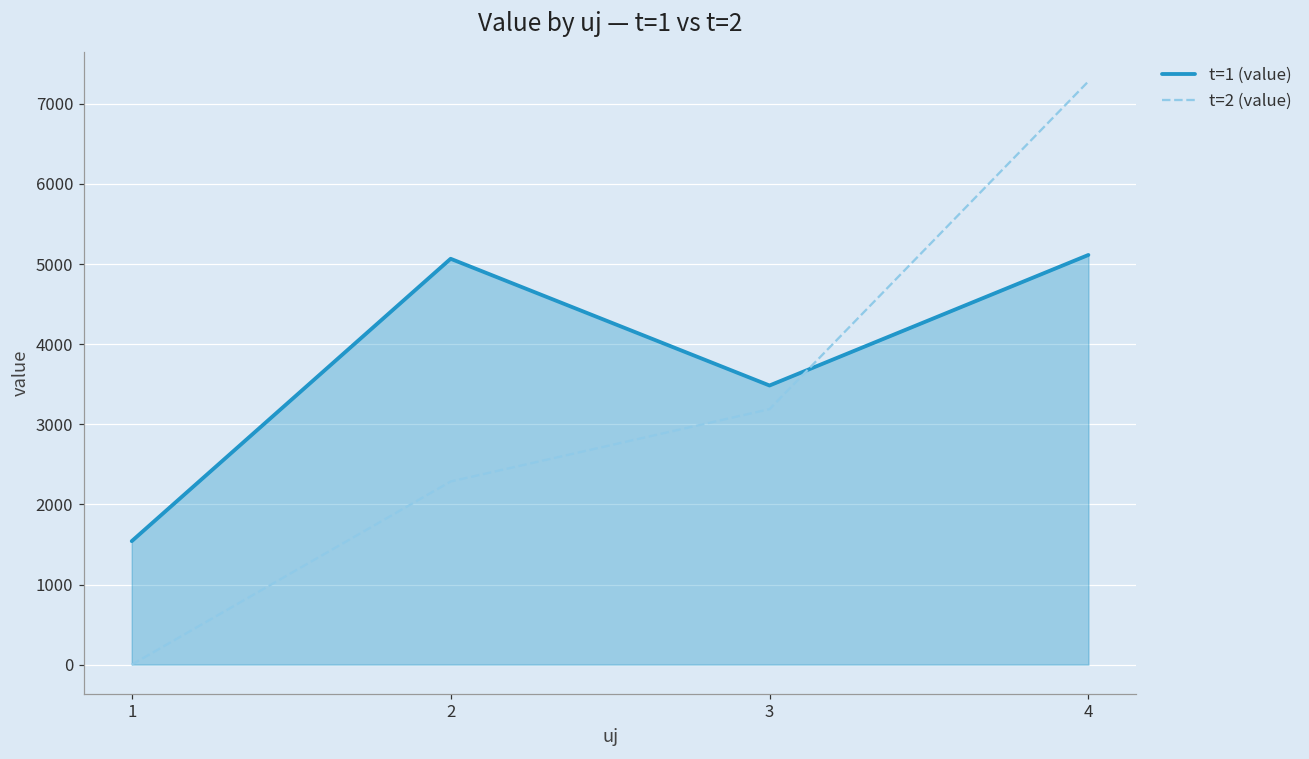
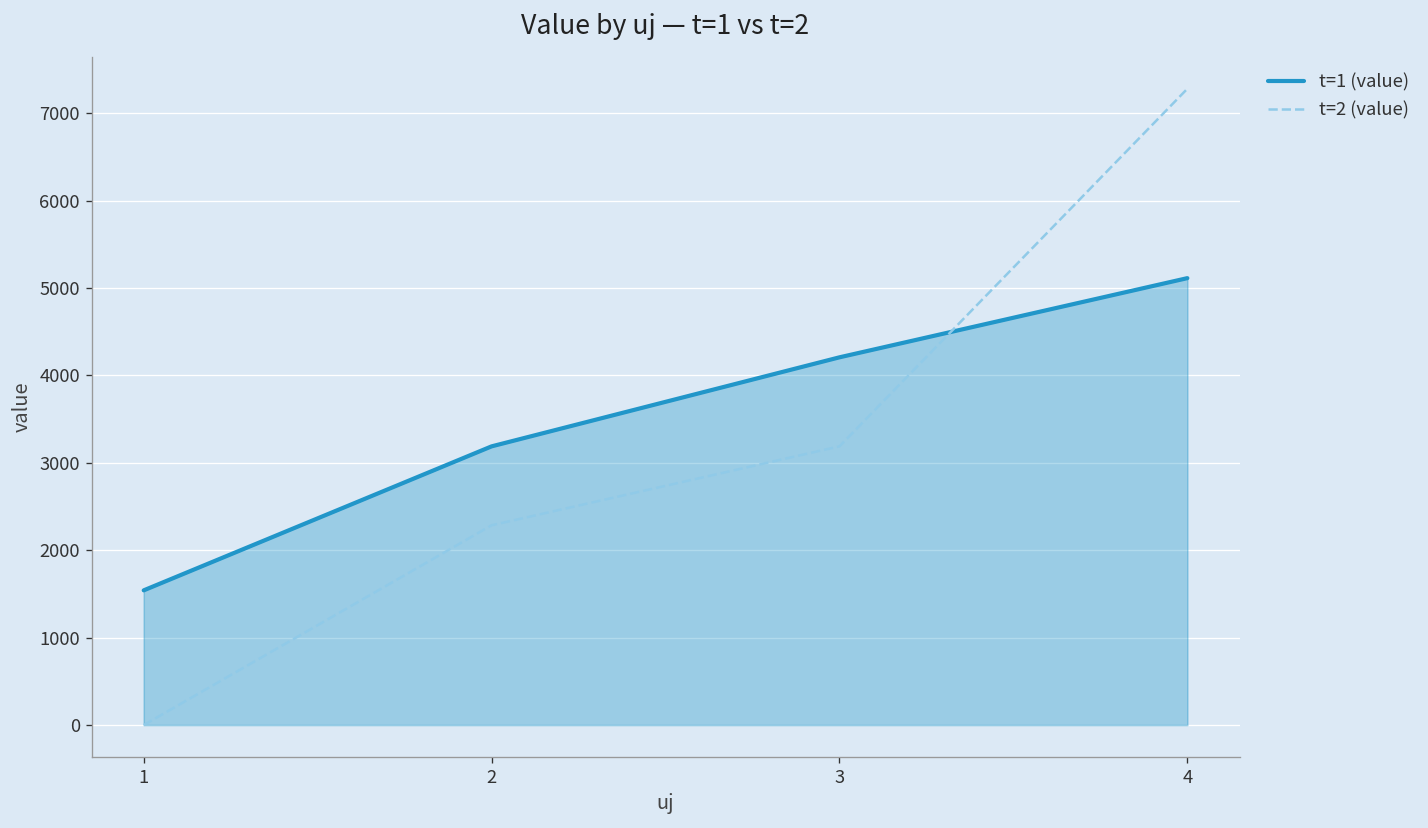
t=1 (value), 2: 5100 -> 3200
t=1 (value), 3: 3500 -> 4200
